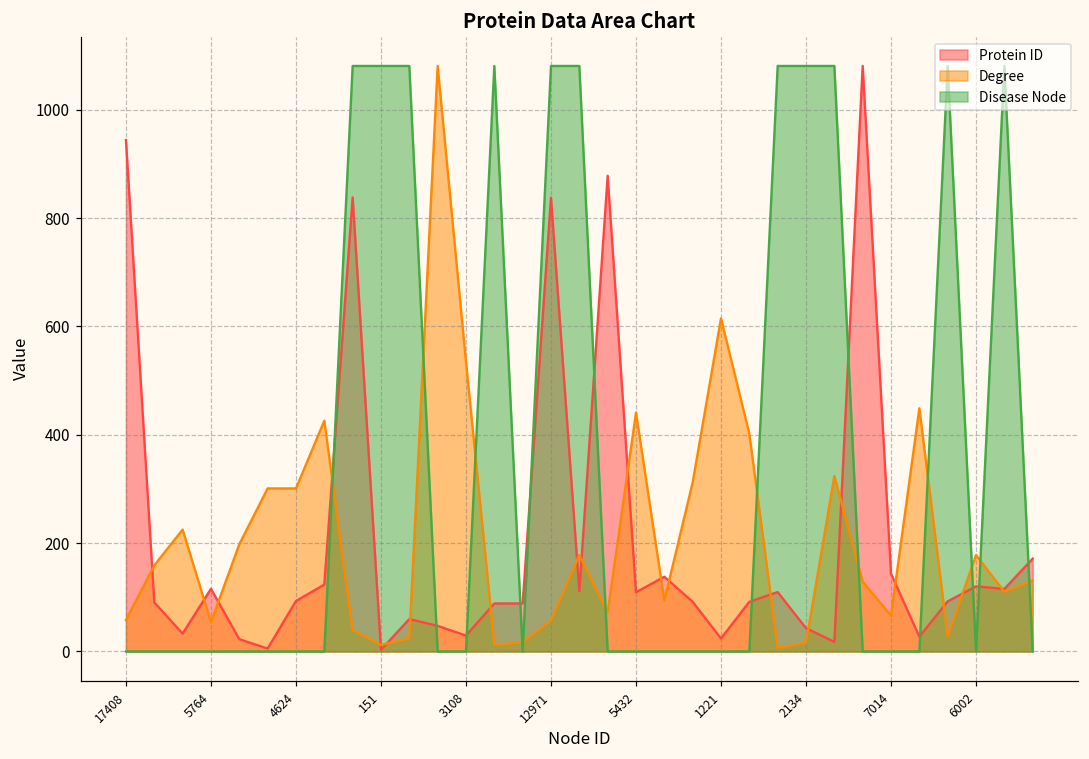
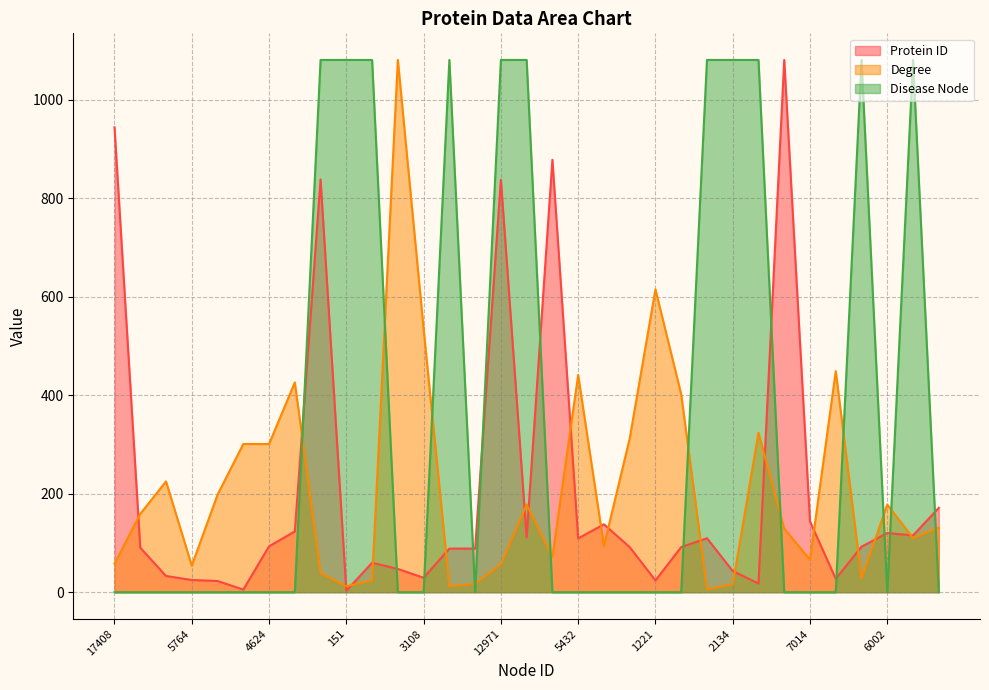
Protein ID, 5764: 120 -> 20
